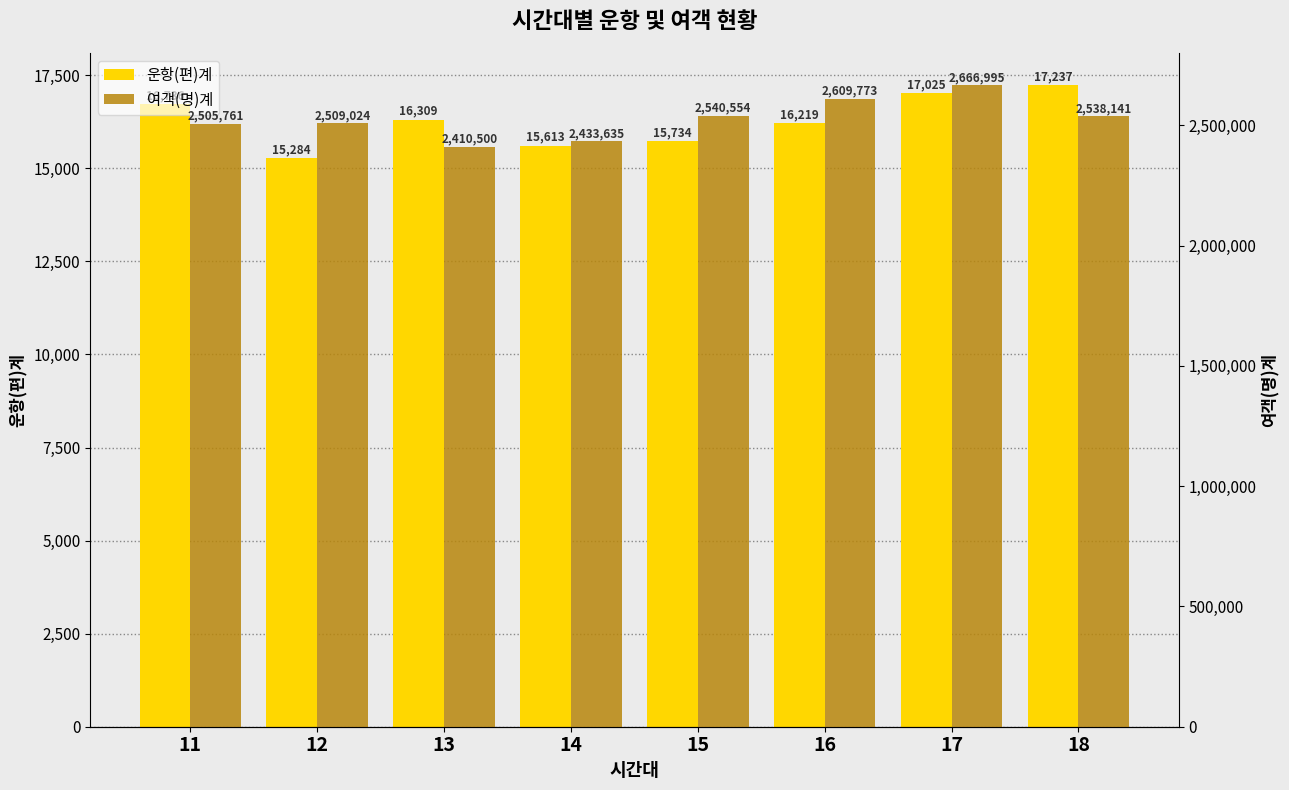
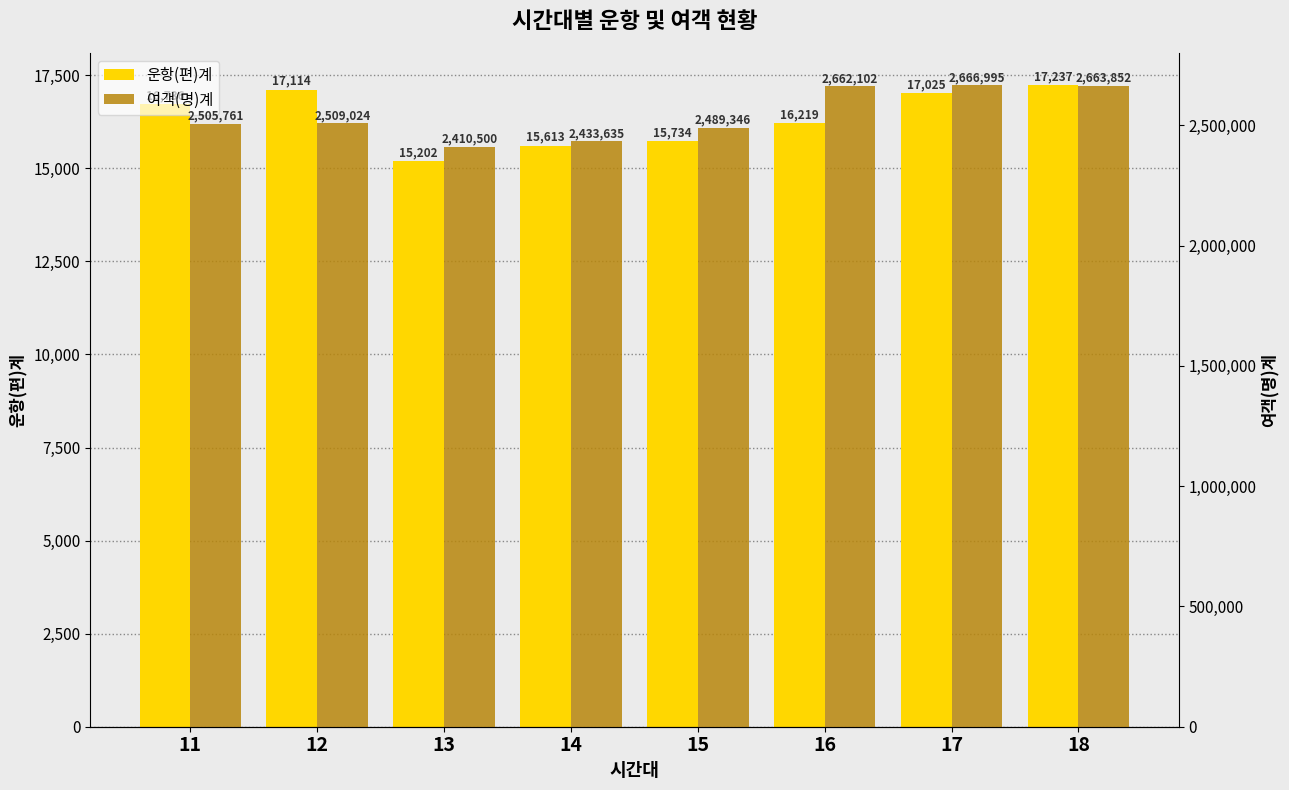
운항(편)계, 12: 15,284 -> 17,114
운항(편)계, 13: 16,309 -> 15,202
여객(명)계, 15: 2,540,554 -> 2,489,346
여객(명)계, 16: 2,609,773 -> 2,662,102
여객(명)계, 18: 2,538,141 -> 2,663,852
